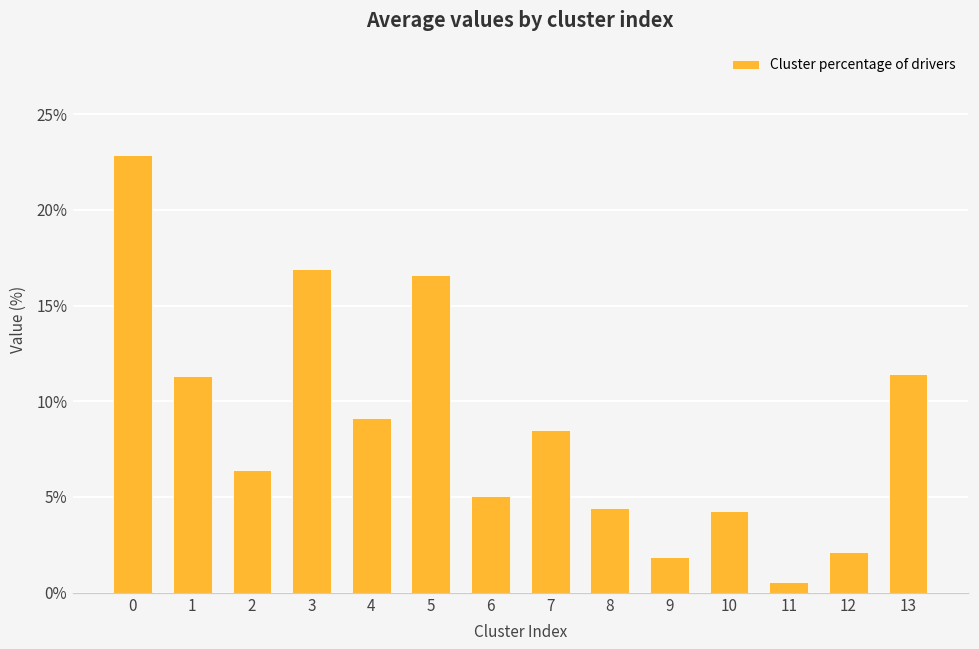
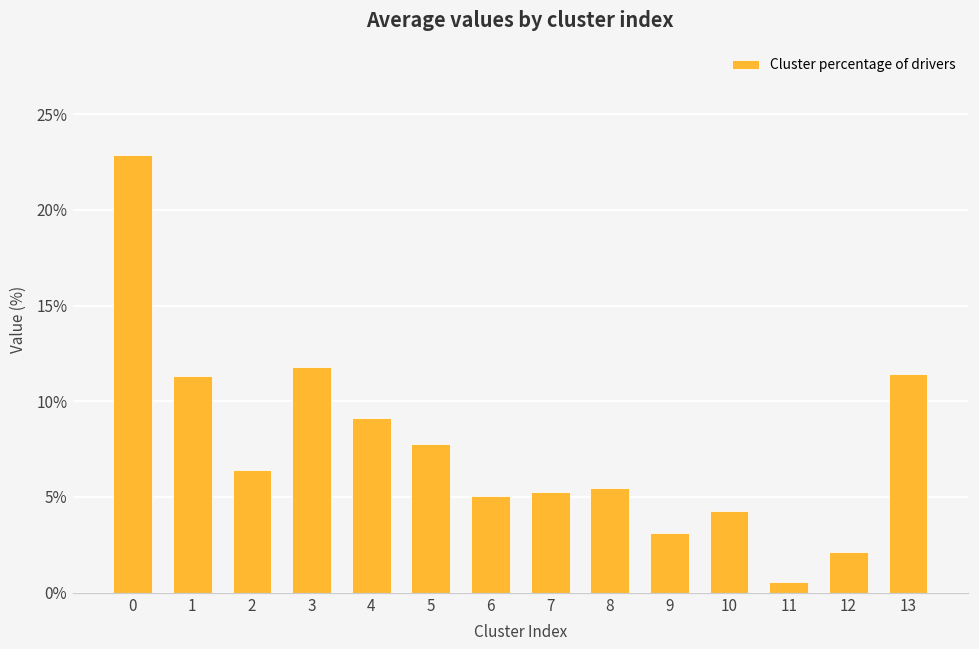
3: 16.9% -> 11.8%
5: 16.6% -> 7.8%
7: 8.5% -> 5.3%
8: 4.4% -> 5.5%
9: 1.9% -> 3.1%
